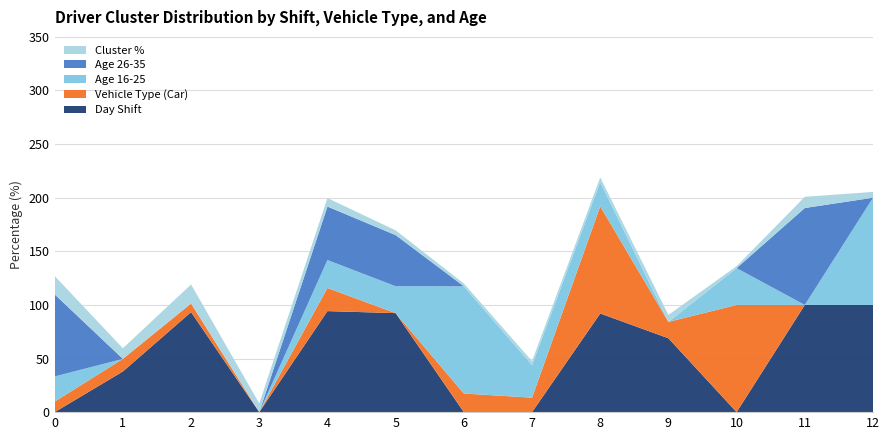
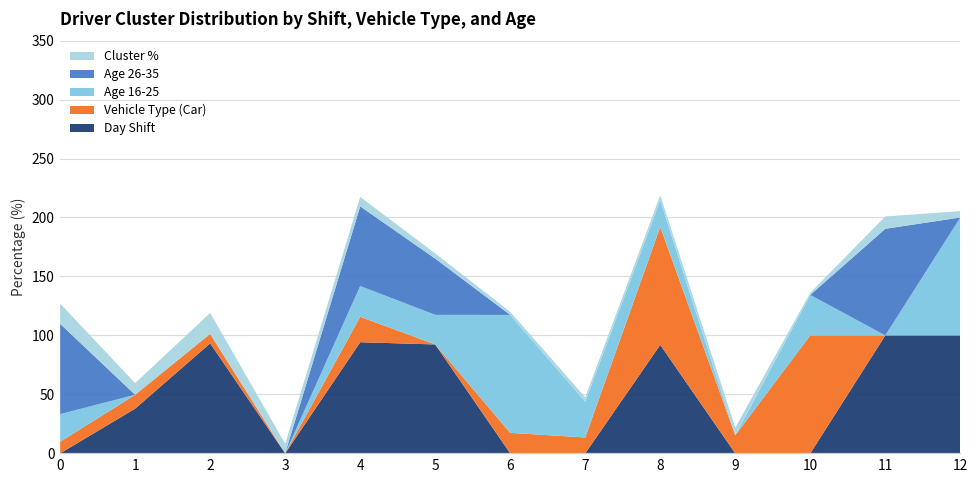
Age 26-35, 4: 50 -> 68
Day Shift, 9: 69 -> 0
